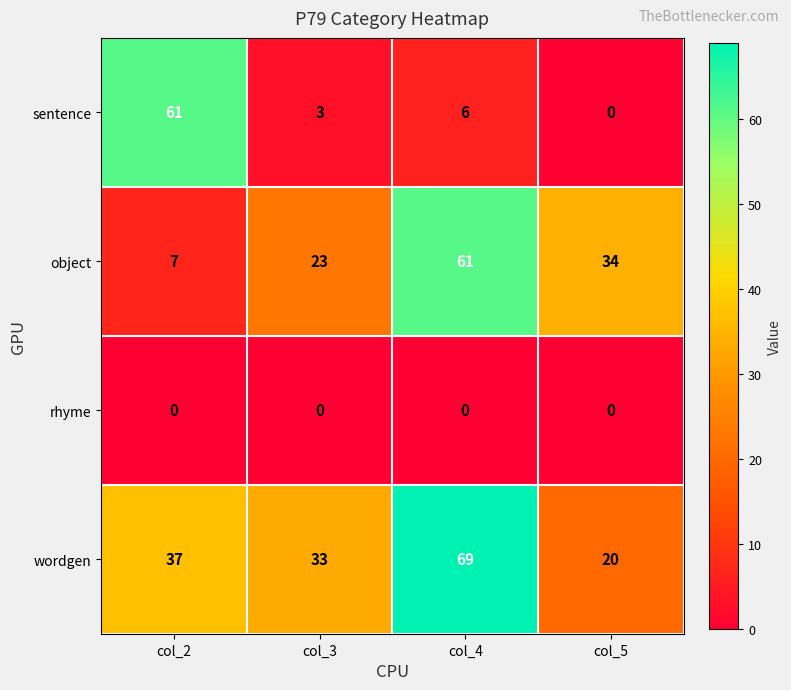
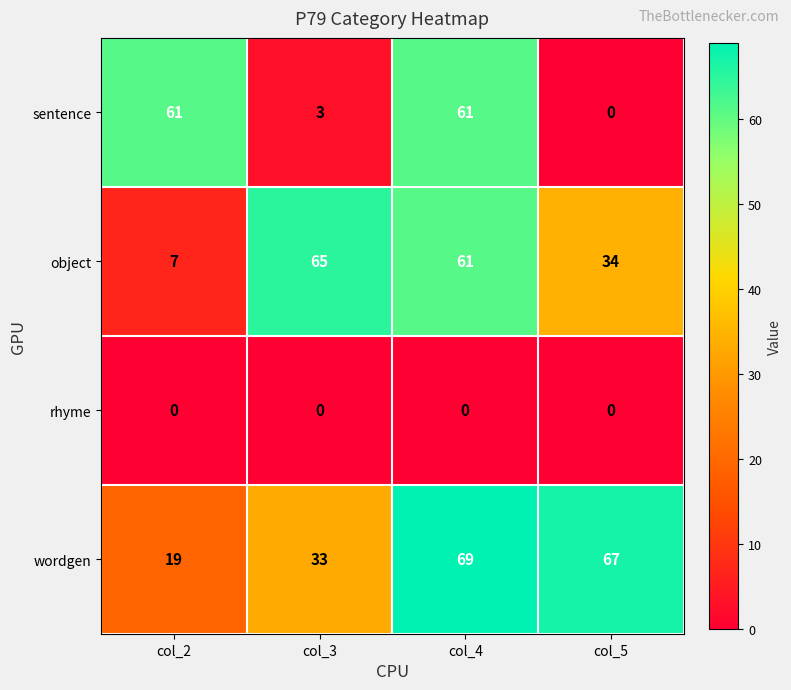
sentence, col_4: 6 -> 61
object, col_3: 23 -> 65
wordgen, col_2: 37 -> 19
wordgen, col_5: 20 -> 67
